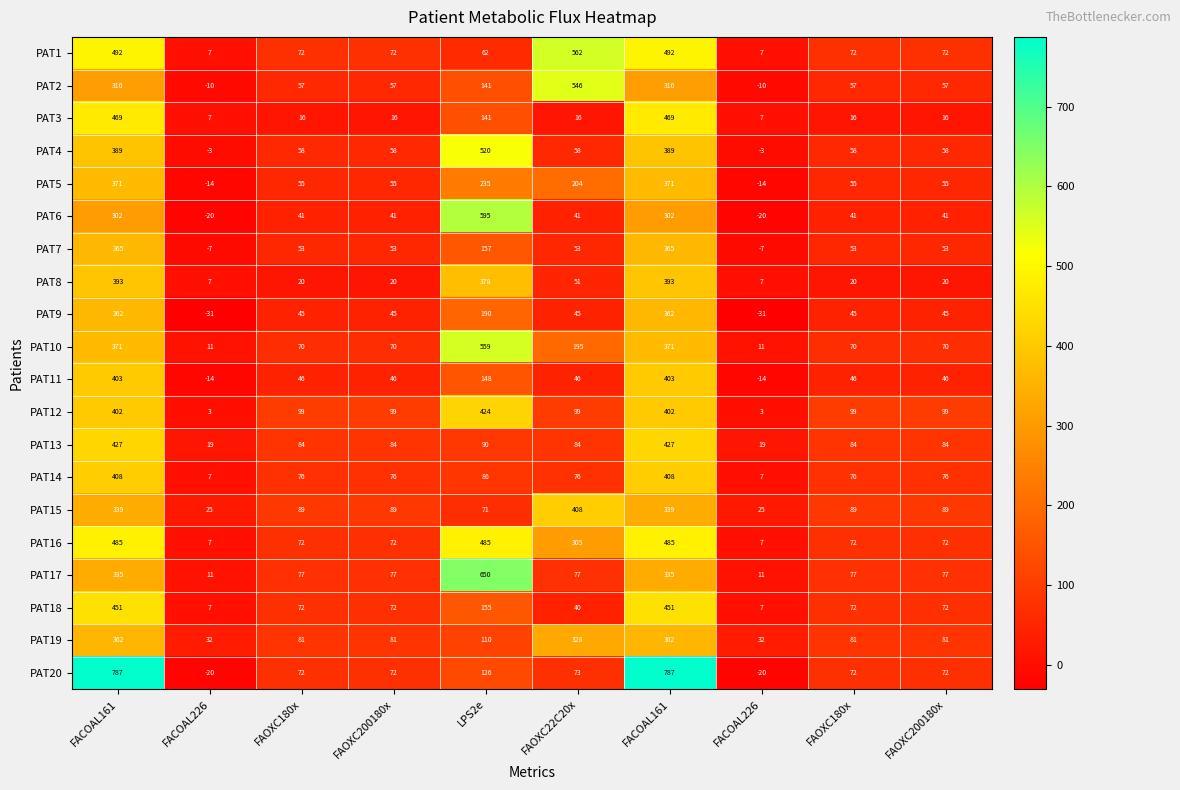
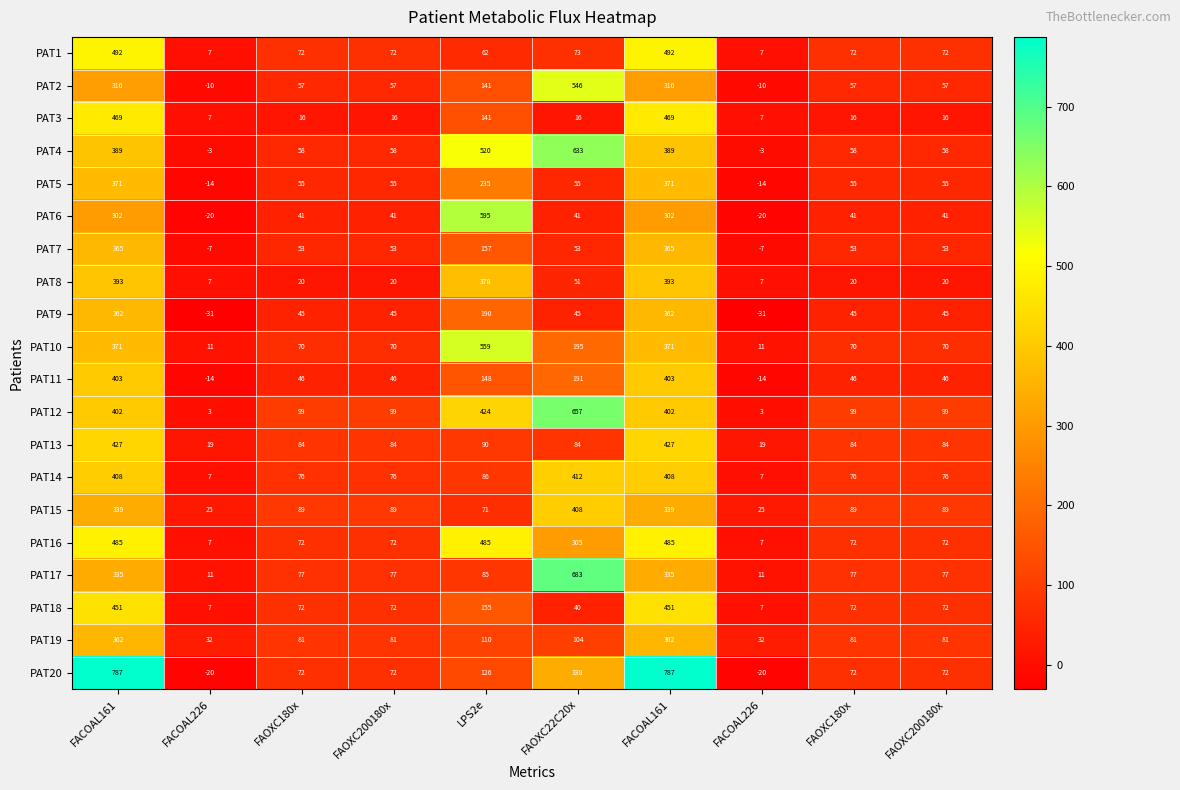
PAT1, FAOXC22C20x: 562 -> 73
PAT4, FAOXC22C20x: 58 -> 633
PAT5, FAOXC22C20x: 204 -> 55
PAT11, FAOXC22C20x: 46 -> 191
PAT12, FAOXC22C20x: 99 -> 657
PAT14, FAOXC22C20x: 76 -> 412
PAT17, LPS2e: 650 -> 85
PAT17, FAOXC22C20x: 77 -> 683
PAT19, FAOXC22C20x: 328 -> 104
PAT20, FAOXC22C20x: 73 -> 338
